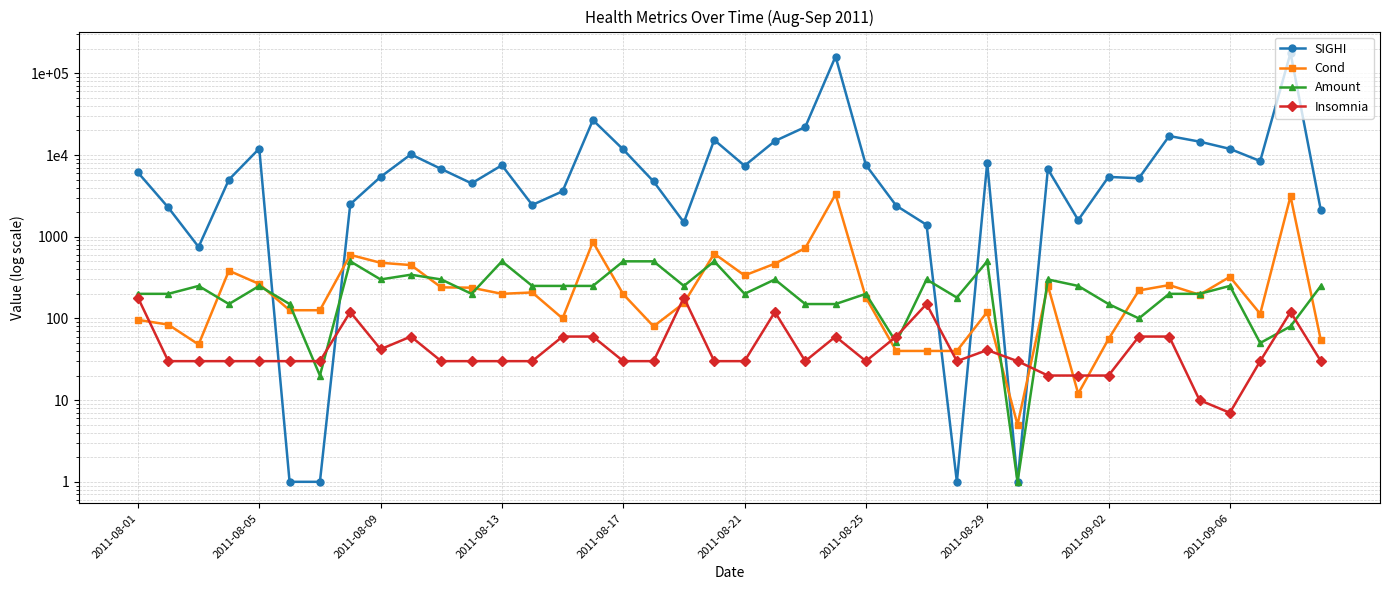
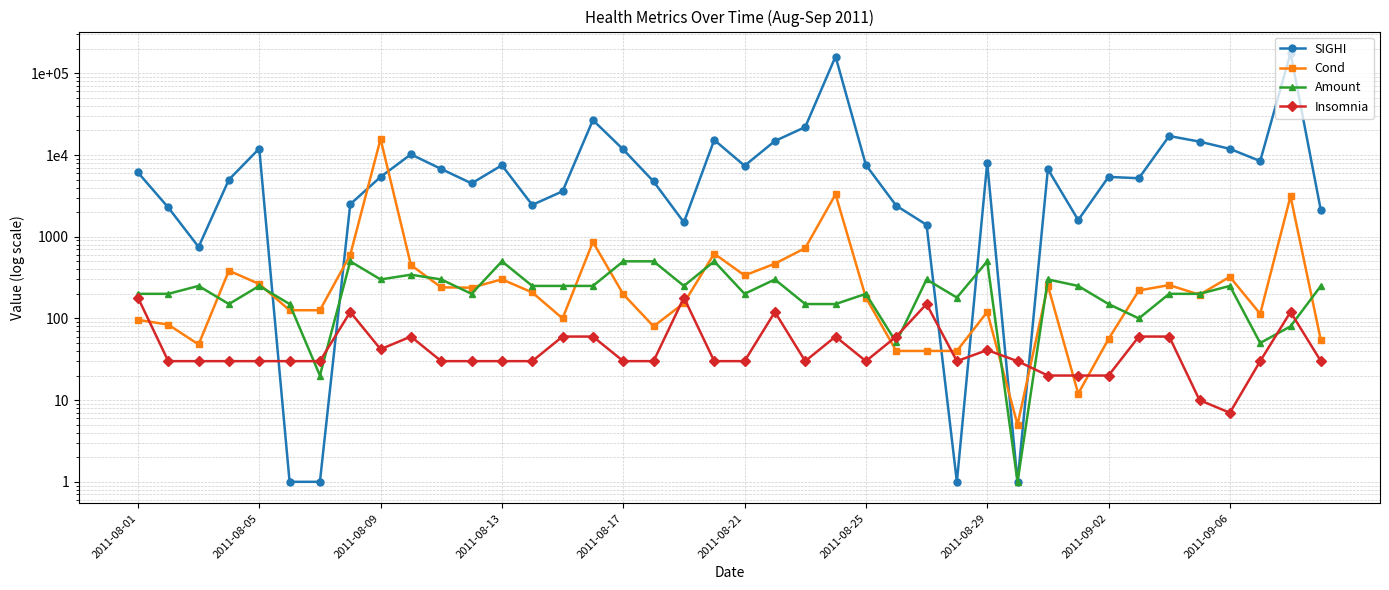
Cond, 2011-08-09: 500 -> 16000
Cond, 2011-08-13: 200 -> 300
